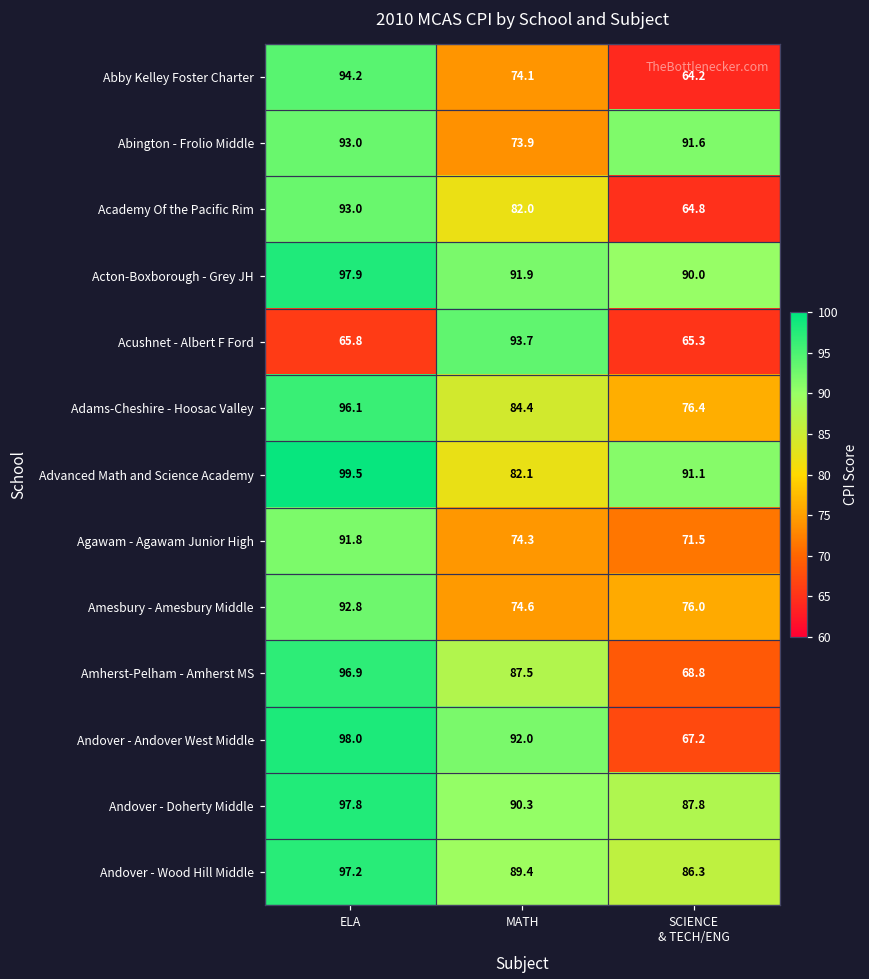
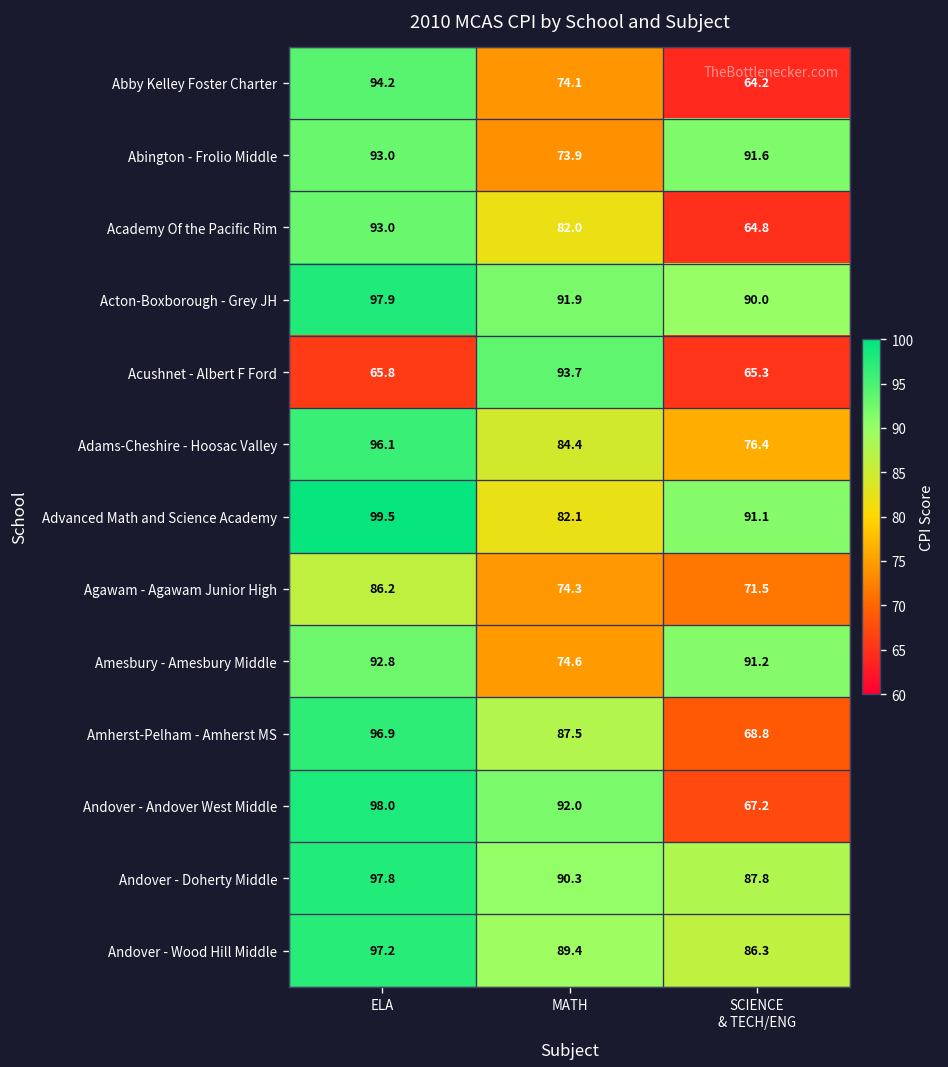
Agawam - Agawam Junior High, ELA: 91.8 -> 86.2
Amesbury - Amesbury Middle, SCIENCE & TECH/ENG: 76.0 -> 91.2
